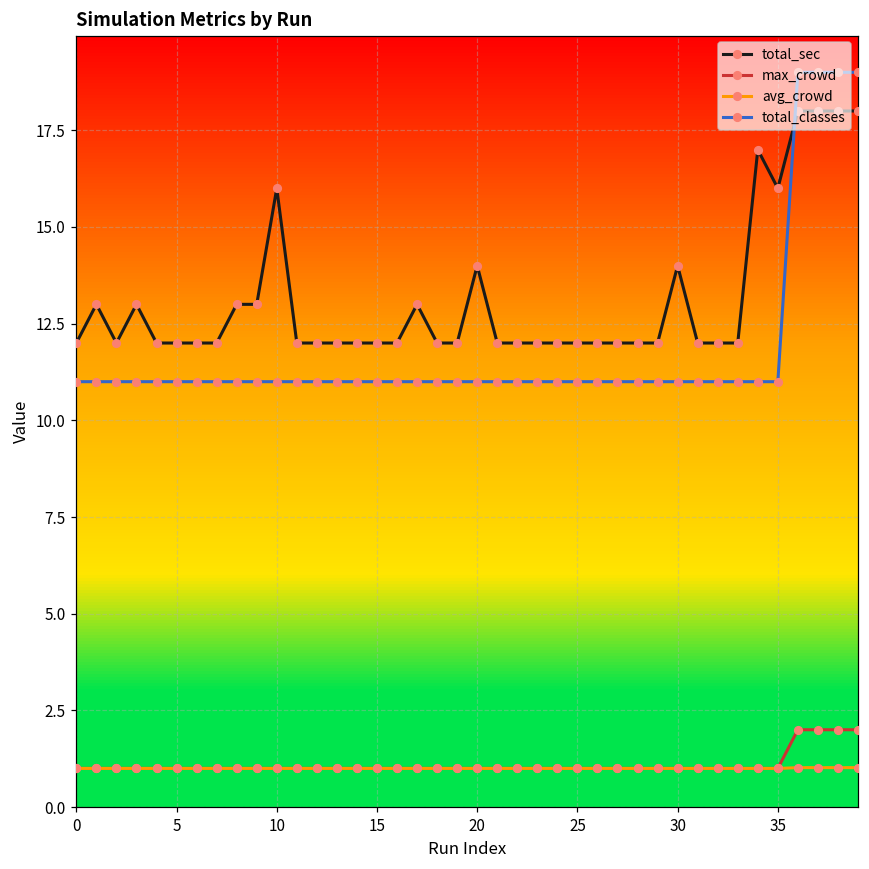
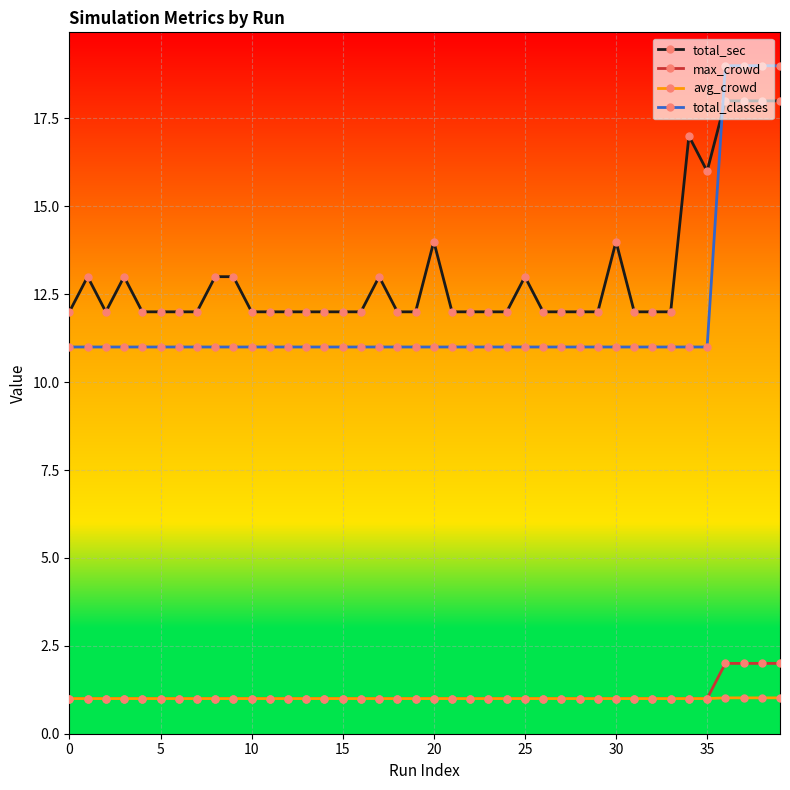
total_sec, 10: 16 -> 12
total_sec, 25: 12 -> 13
